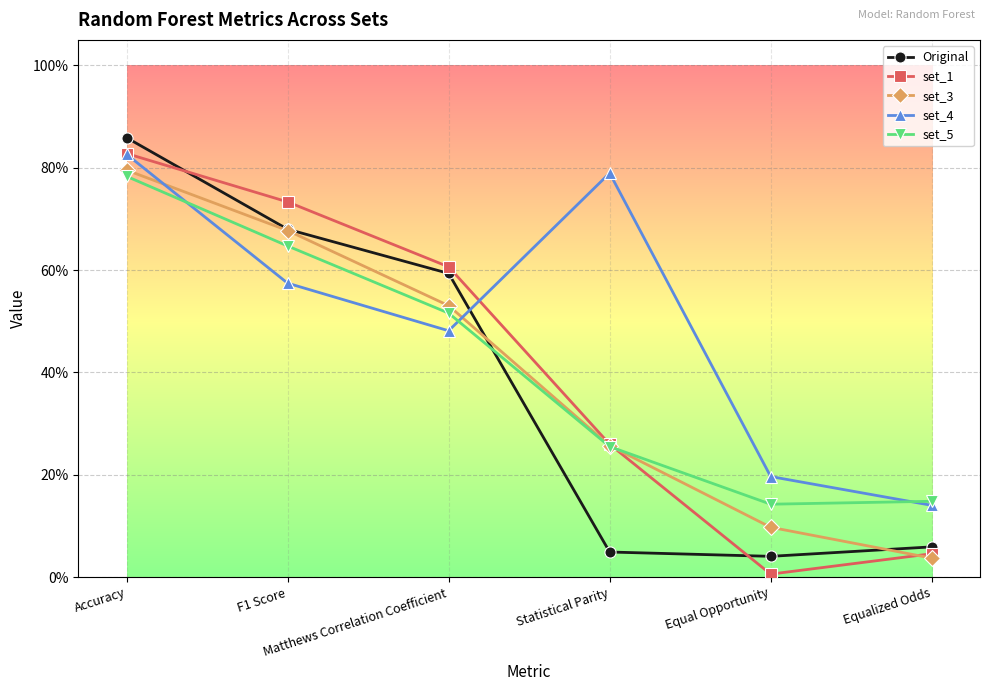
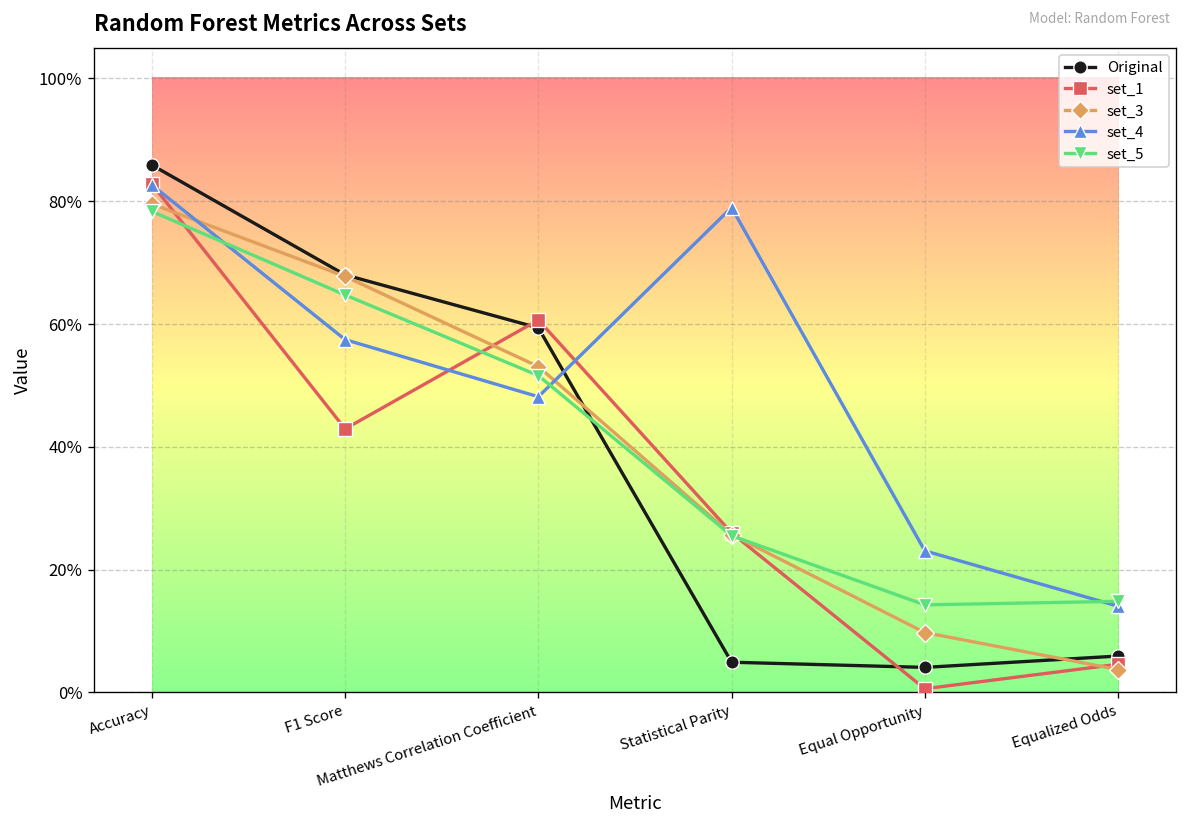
set_1, F1 Score: 73% -> 43%
set_4, Equal Opportunity: 20% -> 23%
